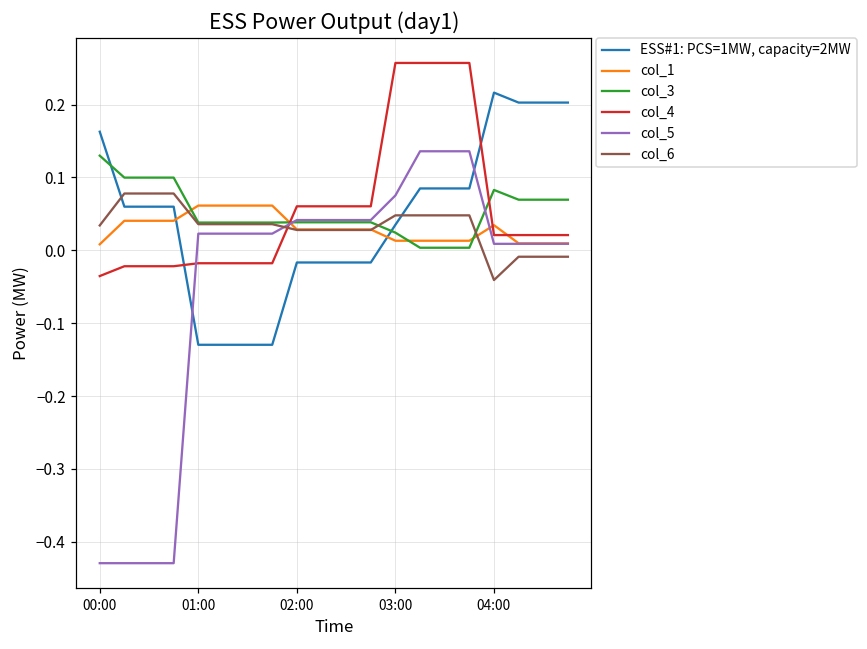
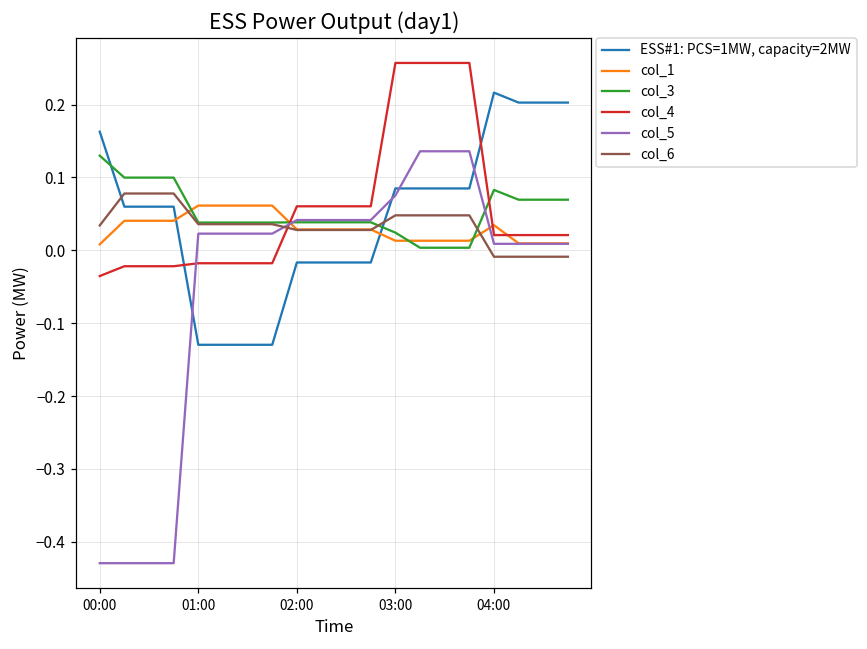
ESS#1: PCS=1MW, capacity=2MW, 03:00: 0.04 -> 0.08
col_6, 04:00: -0.04 -> -0.01
